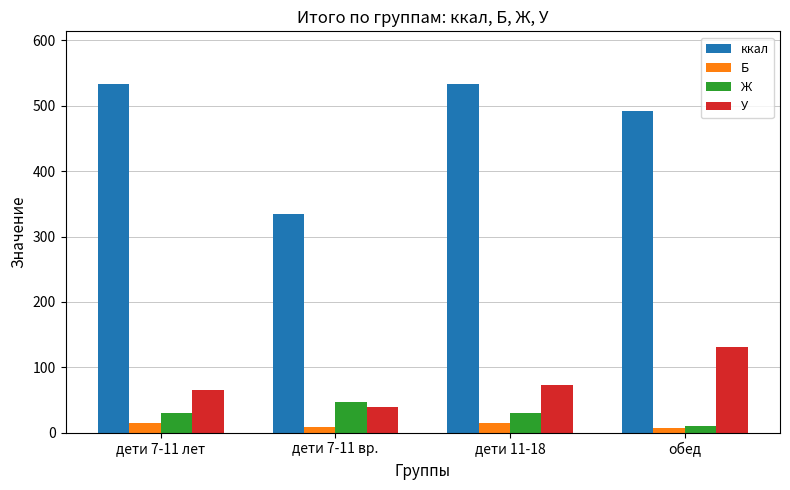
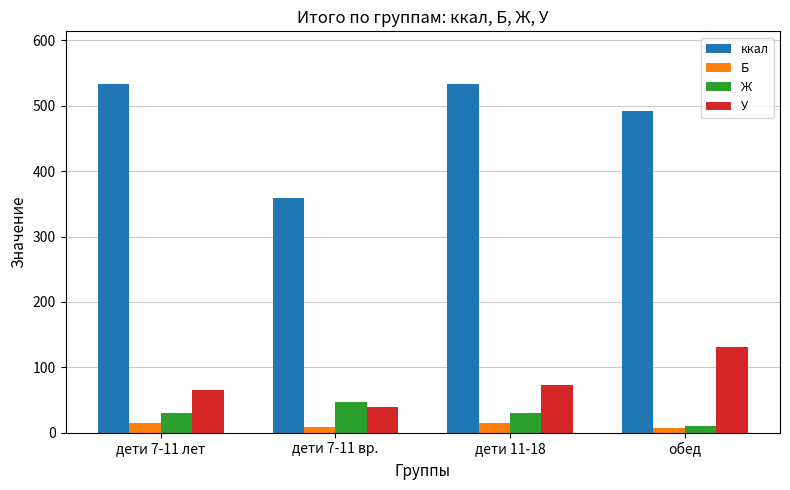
ккал, дети 7-11 вр.: 330 -> 360
